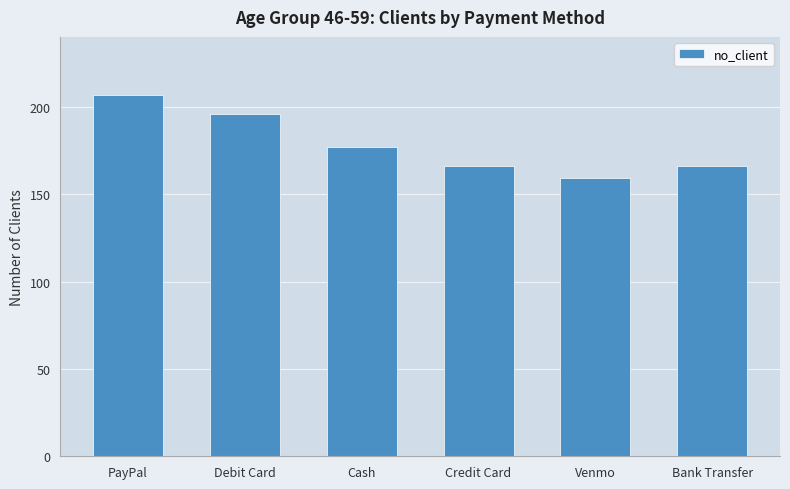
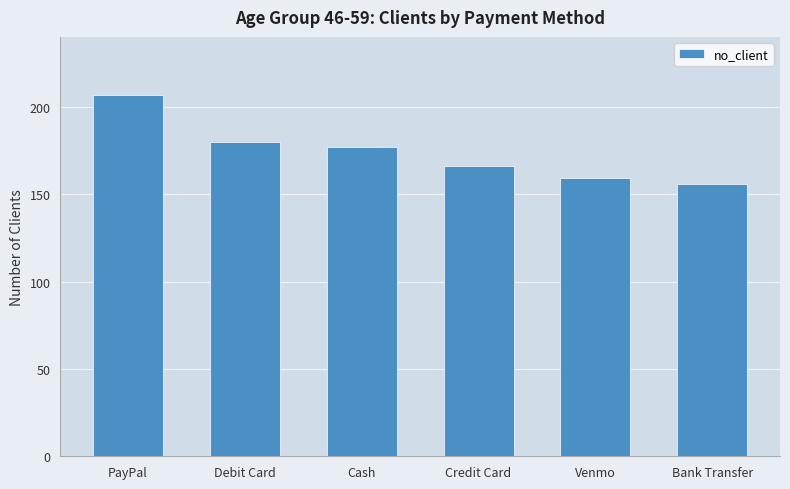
Debit Card: 196 -> 180
Bank Transfer: 166 -> 156
